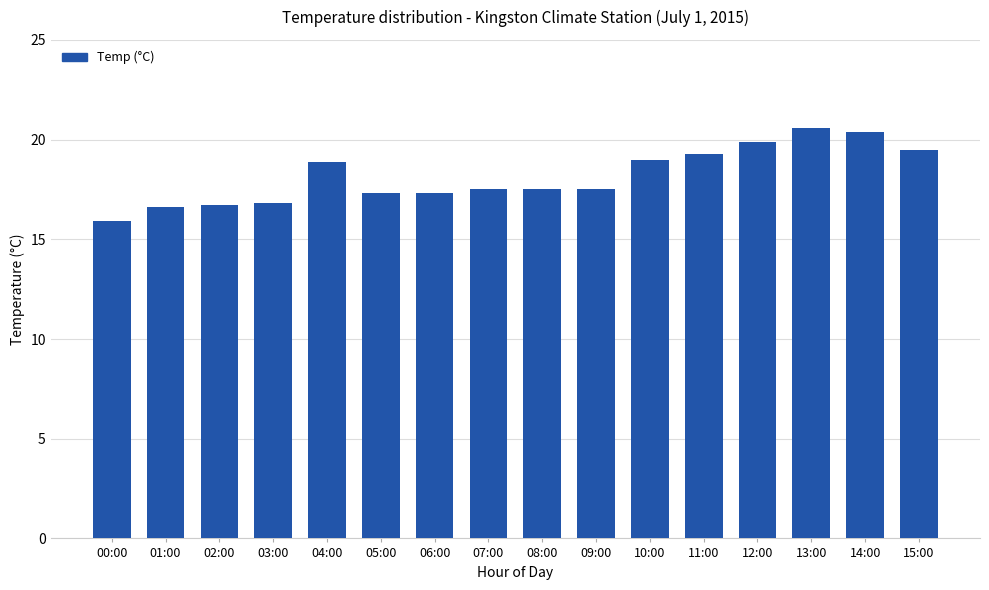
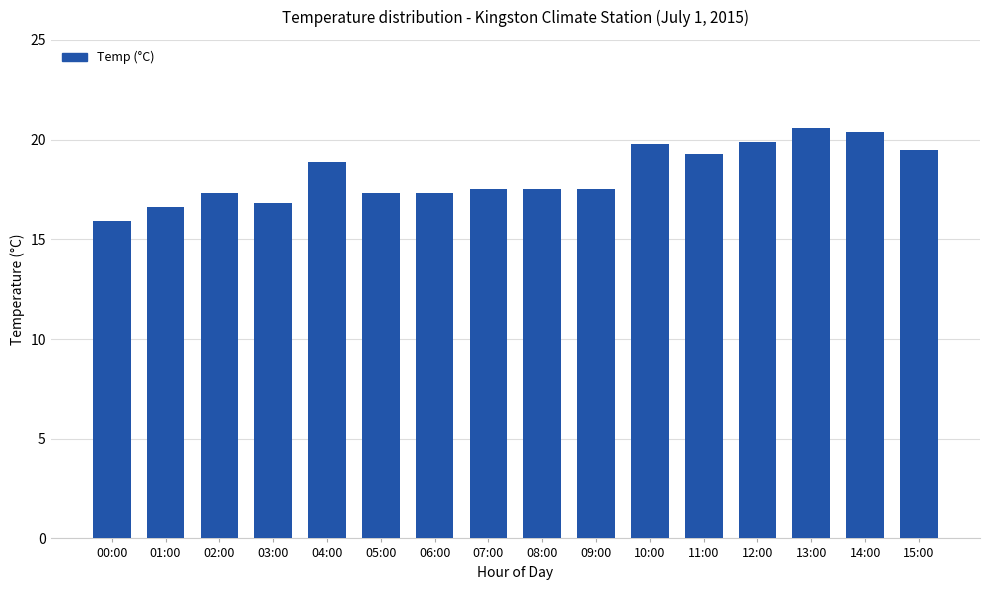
02:00: 16.7 -> 17.3
10:00: 19.0 -> 19.8
